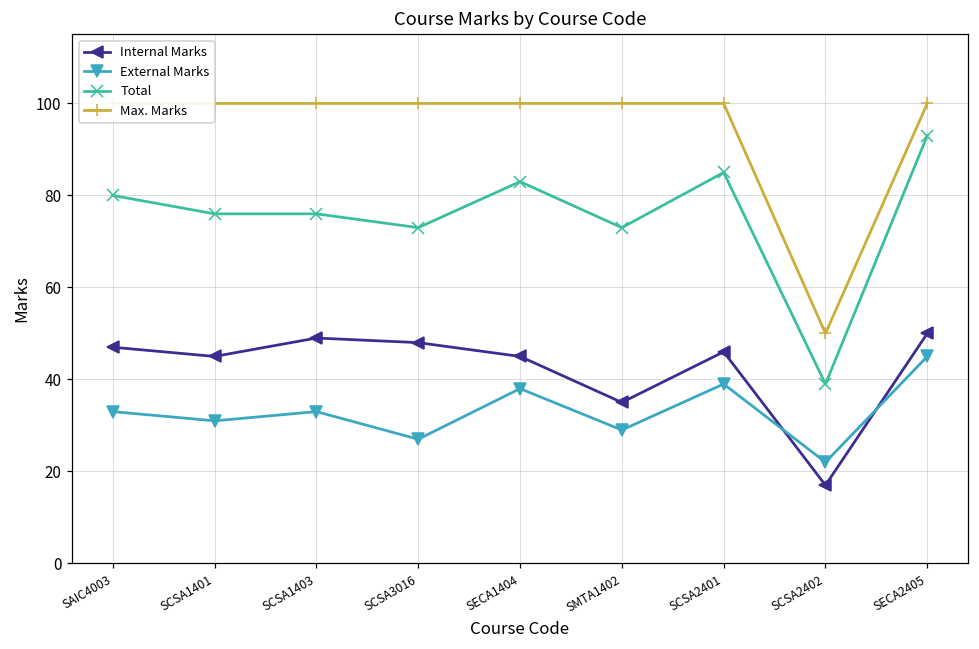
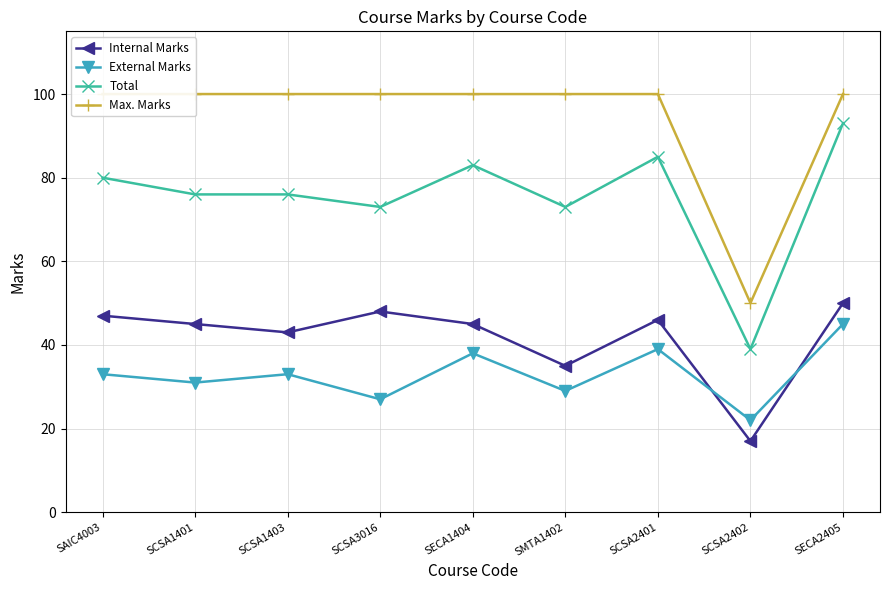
Internal Marks, SCSA1403: 49 -> 43
